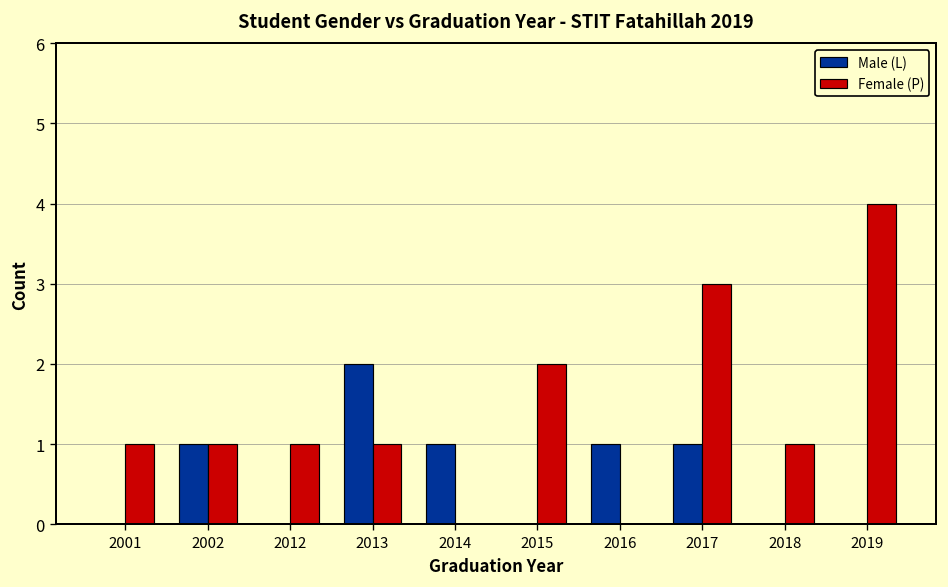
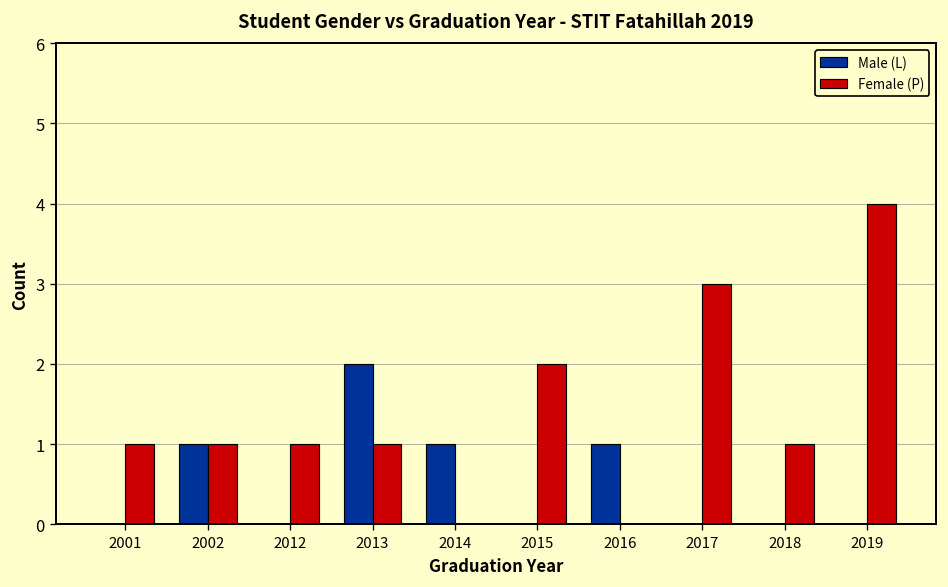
Male (L), 2017: 1 -> 0
